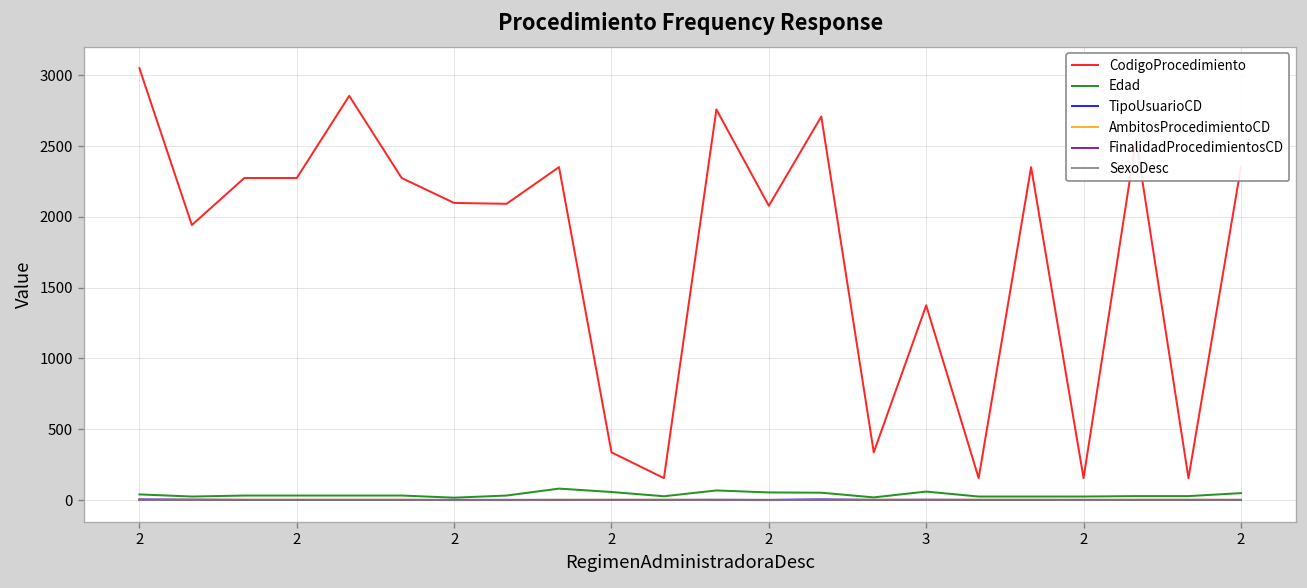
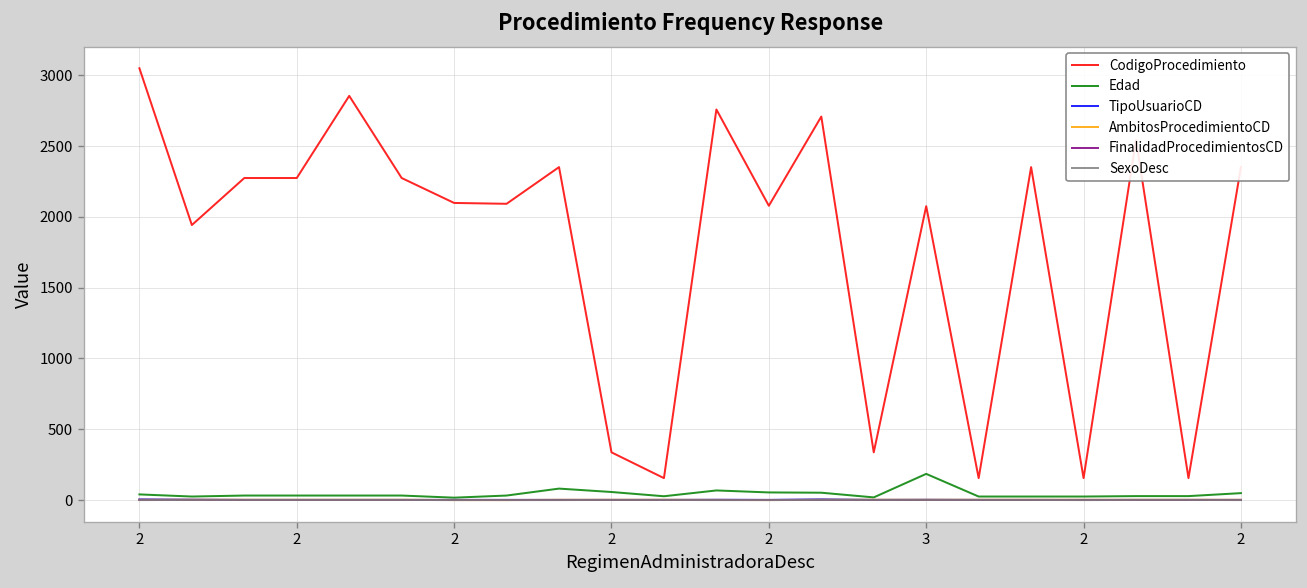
CodigoProcedimiento, 3: 1380 -> 2080
Edad, 3: 60 -> 190
